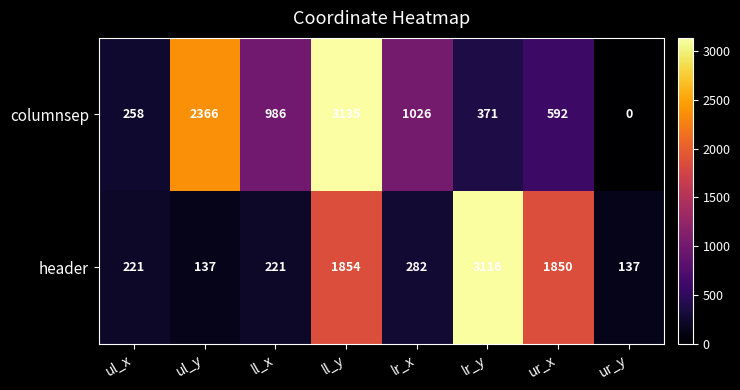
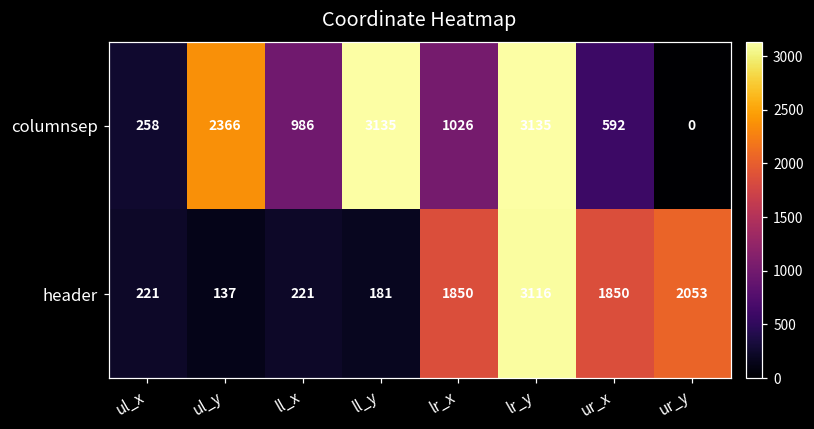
columnsep, lr_y: 371 -> 3135
header, ll_y: 1854 -> 181
header, lr_x: 282 -> 1850
header, ur_y: 137 -> 2053
